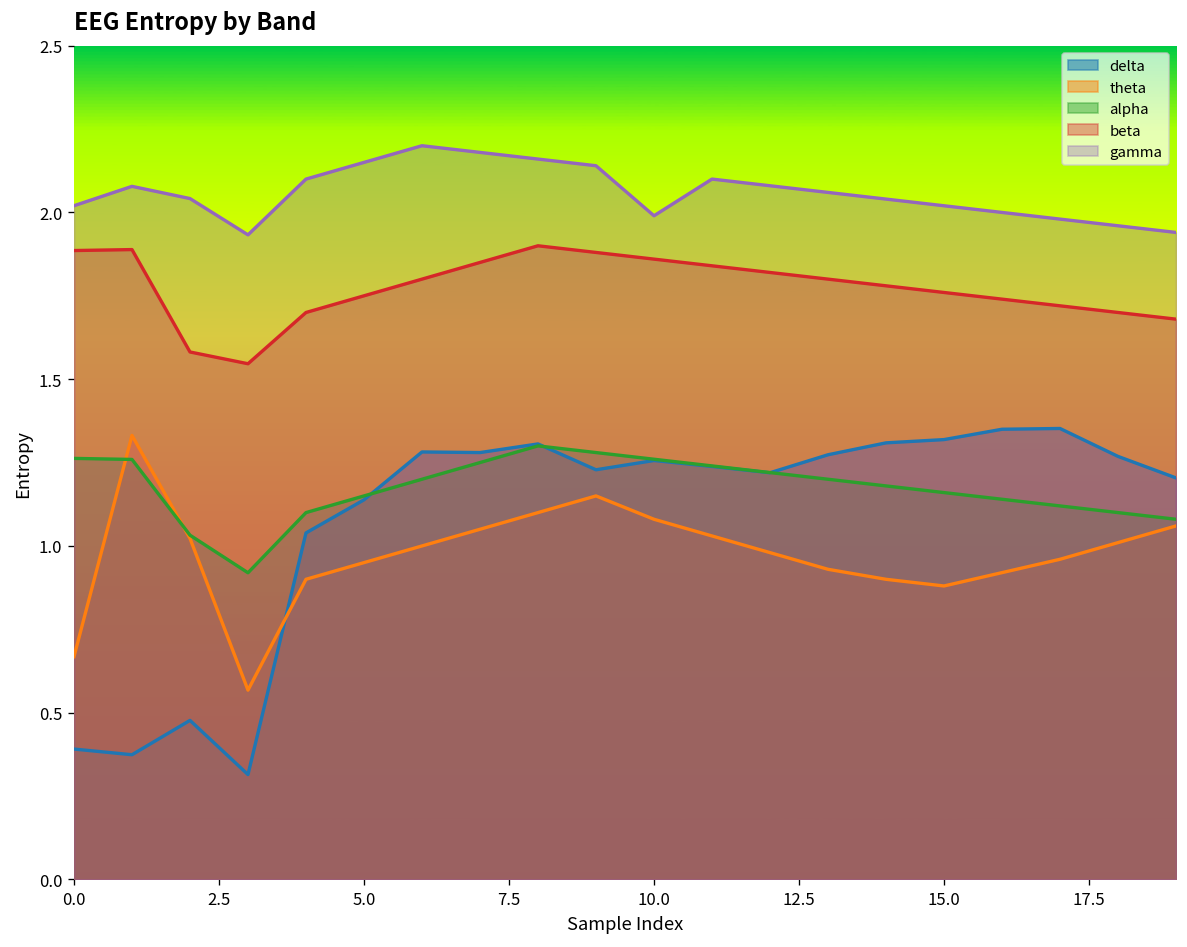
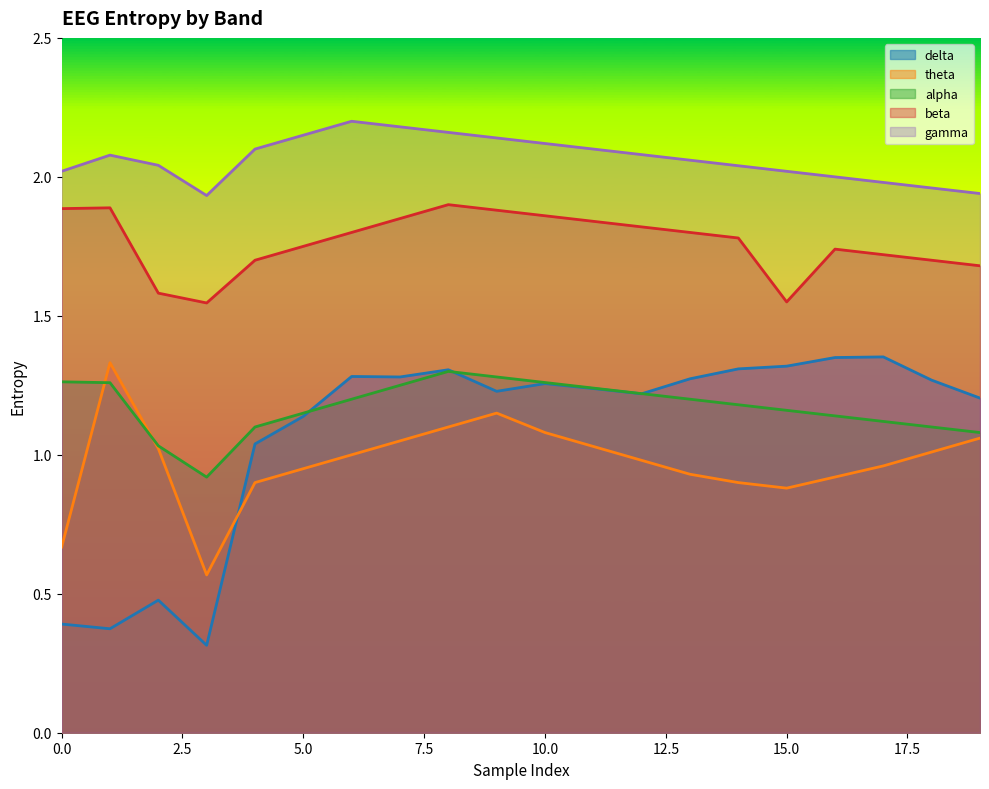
gamma, 10.0: 1.99 -> 2.12
beta, 15.0: 1.76 -> 1.55
